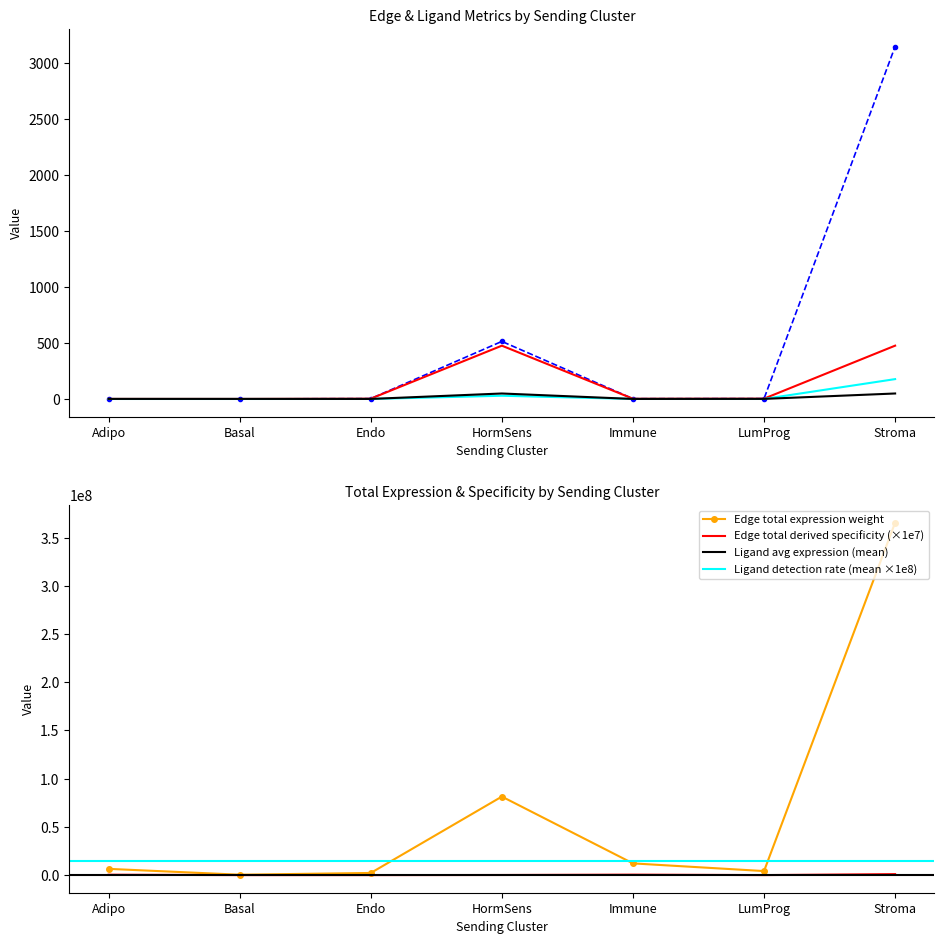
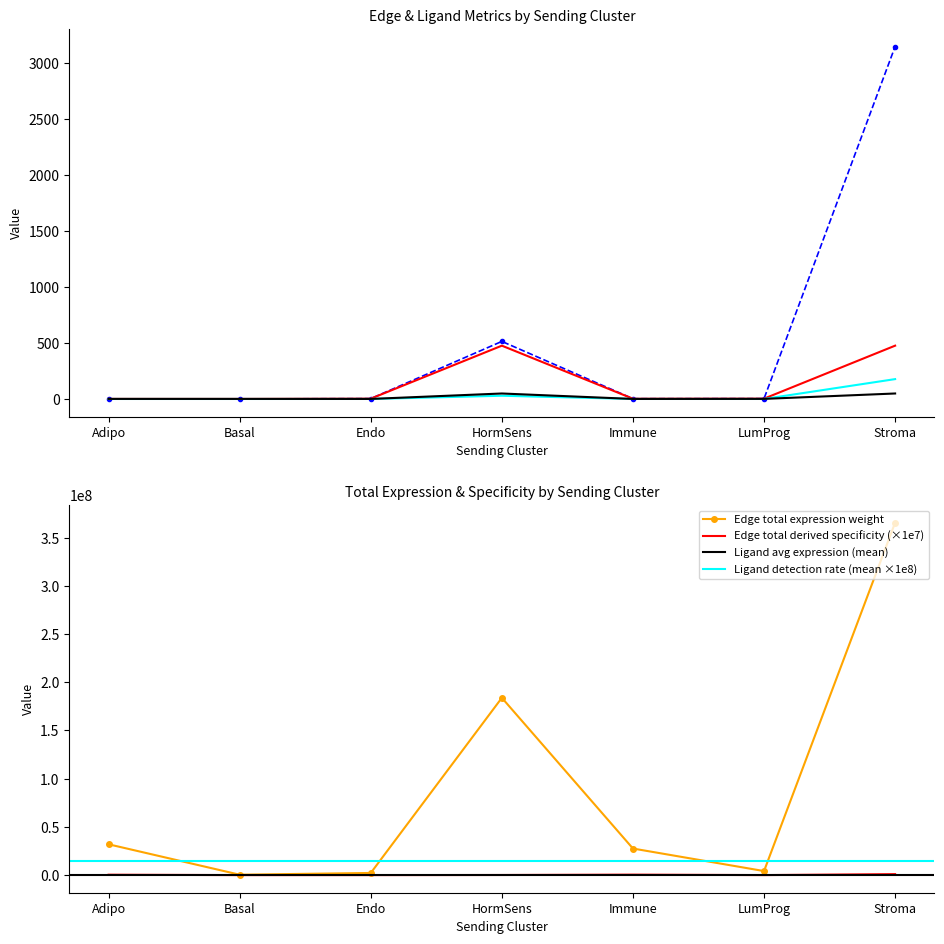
Total Expression & Specificity by Sending Cluster, Edge total expression weight, Adipo: 10000000 -> 30000000
Total Expression & Specificity by Sending Cluster, Edge total expression weight, HormSens: 80000000 -> 180000000
Total Expression & Specificity by Sending Cluster, Edge total expression weight, Immune: 10000000 -> 30000000
